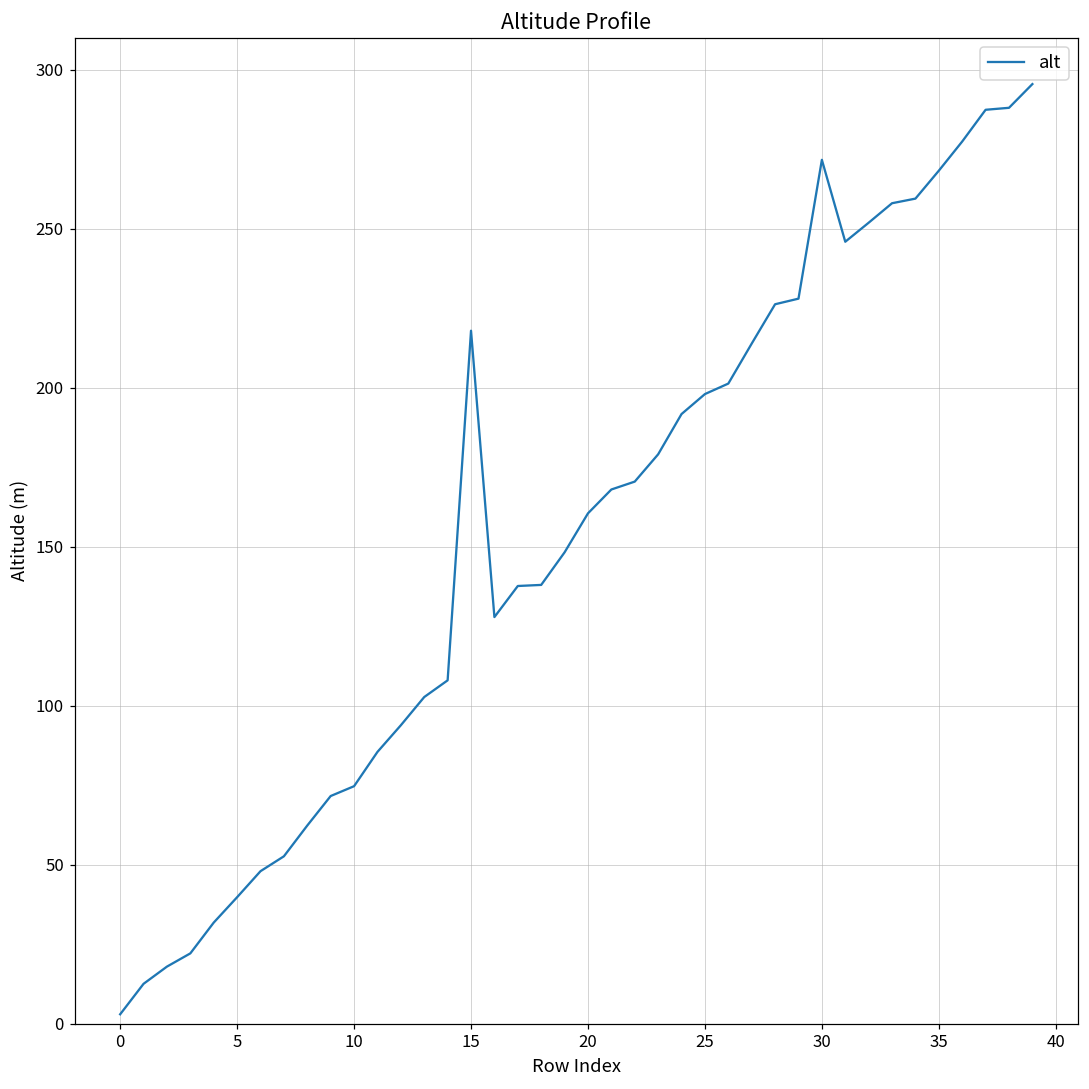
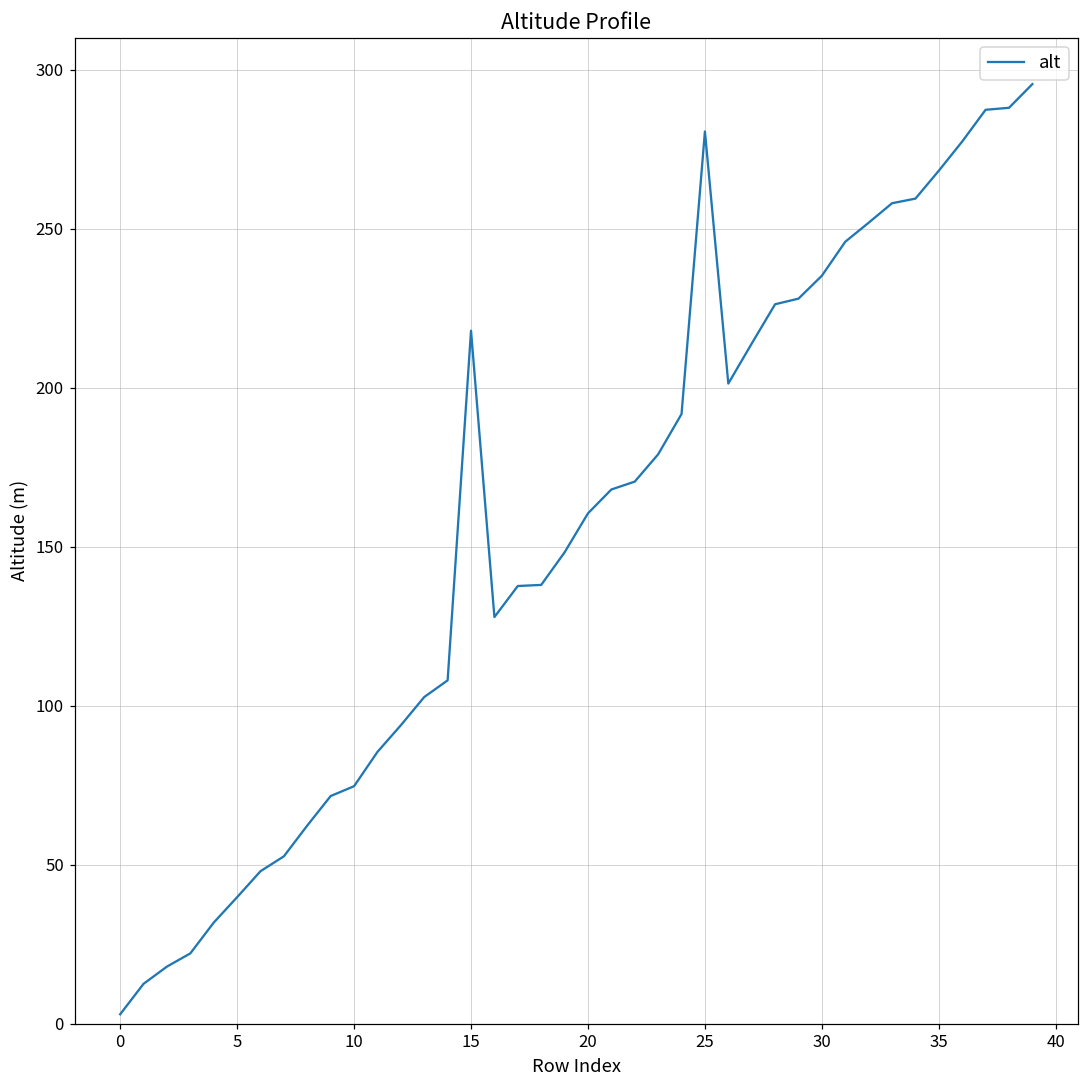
25: 198 -> 281
30: 272 -> 235
